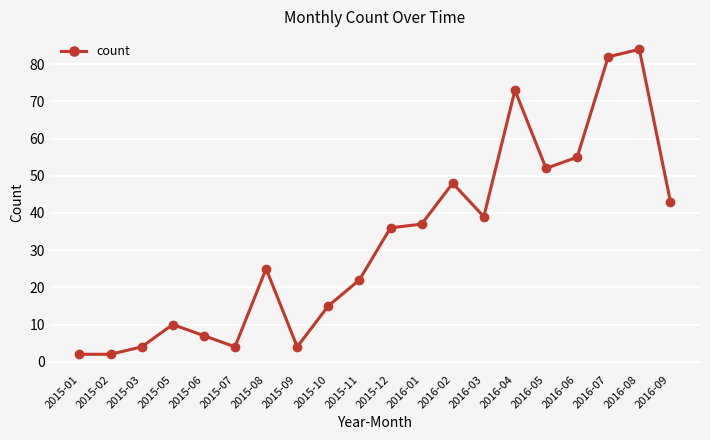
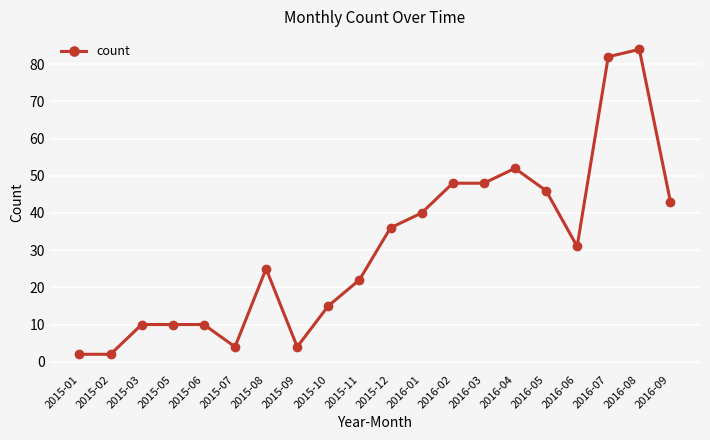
2015-03: 4 -> 10
2015-06: 7 -> 10
2016-01: 37 -> 40
2016-03: 39 -> 48
2016-04: 73 -> 52
2016-05: 52 -> 46
2016-06: 55 -> 31
